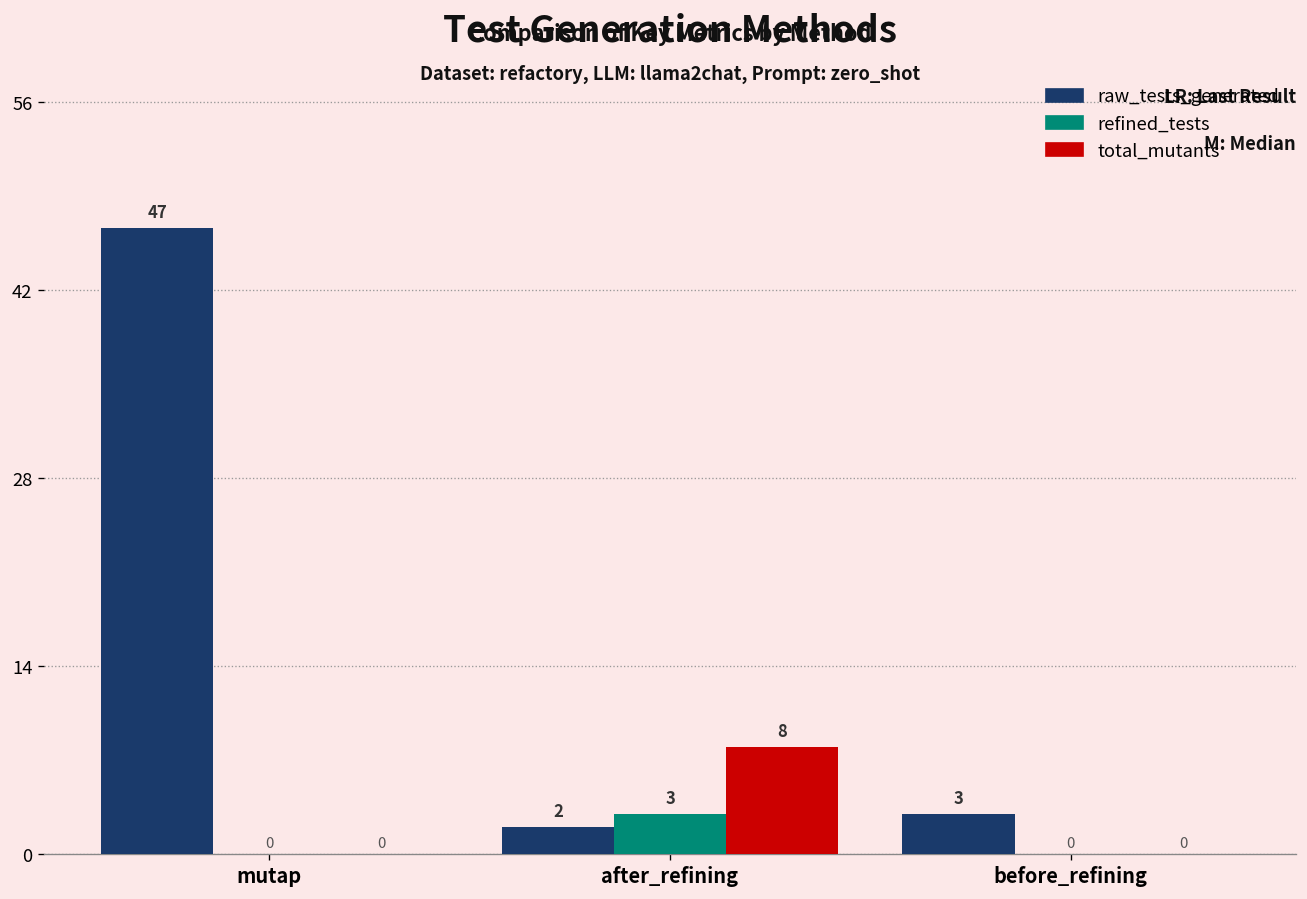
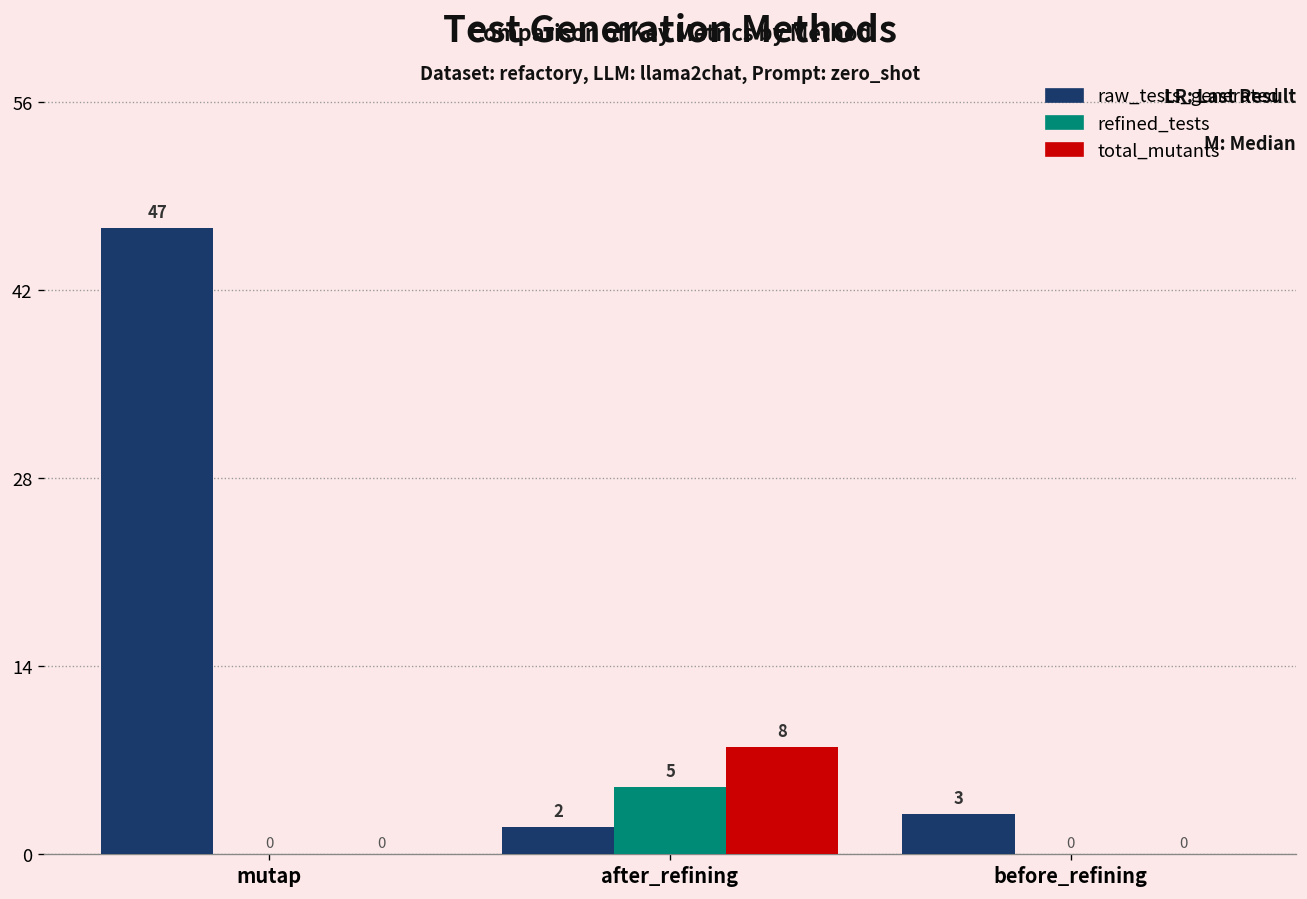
refined_tests, after_refining: 3 -> 5
